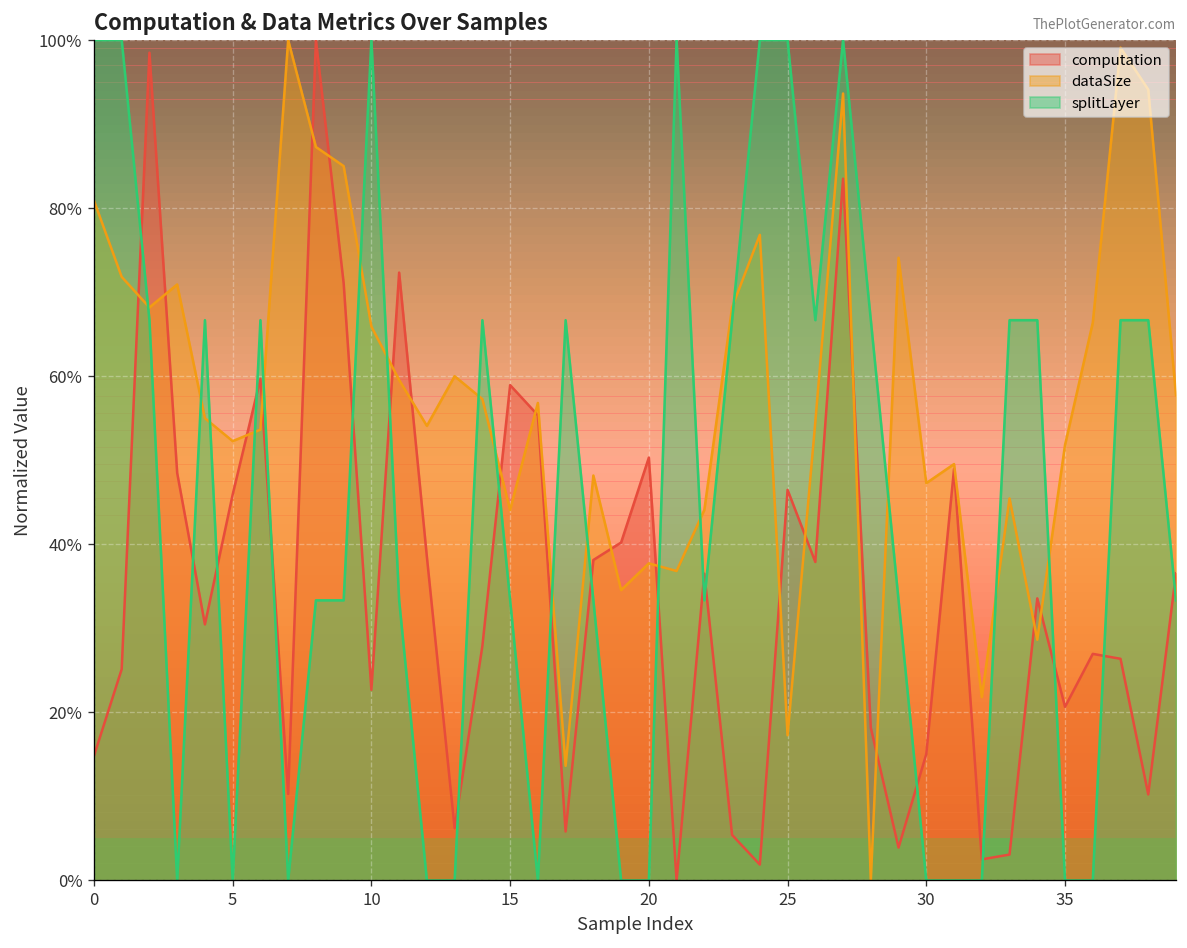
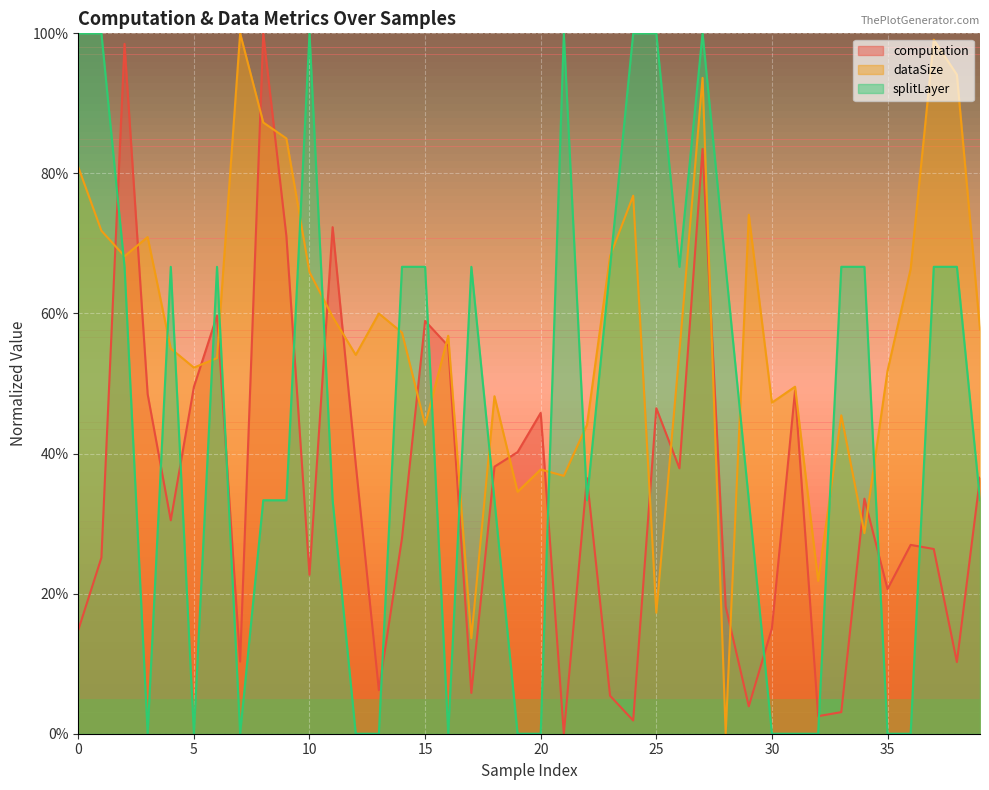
computation, 5: 46% -> 50%
splitLayer, 15: 33% -> 67%
computation, 20: 50% -> 46%
